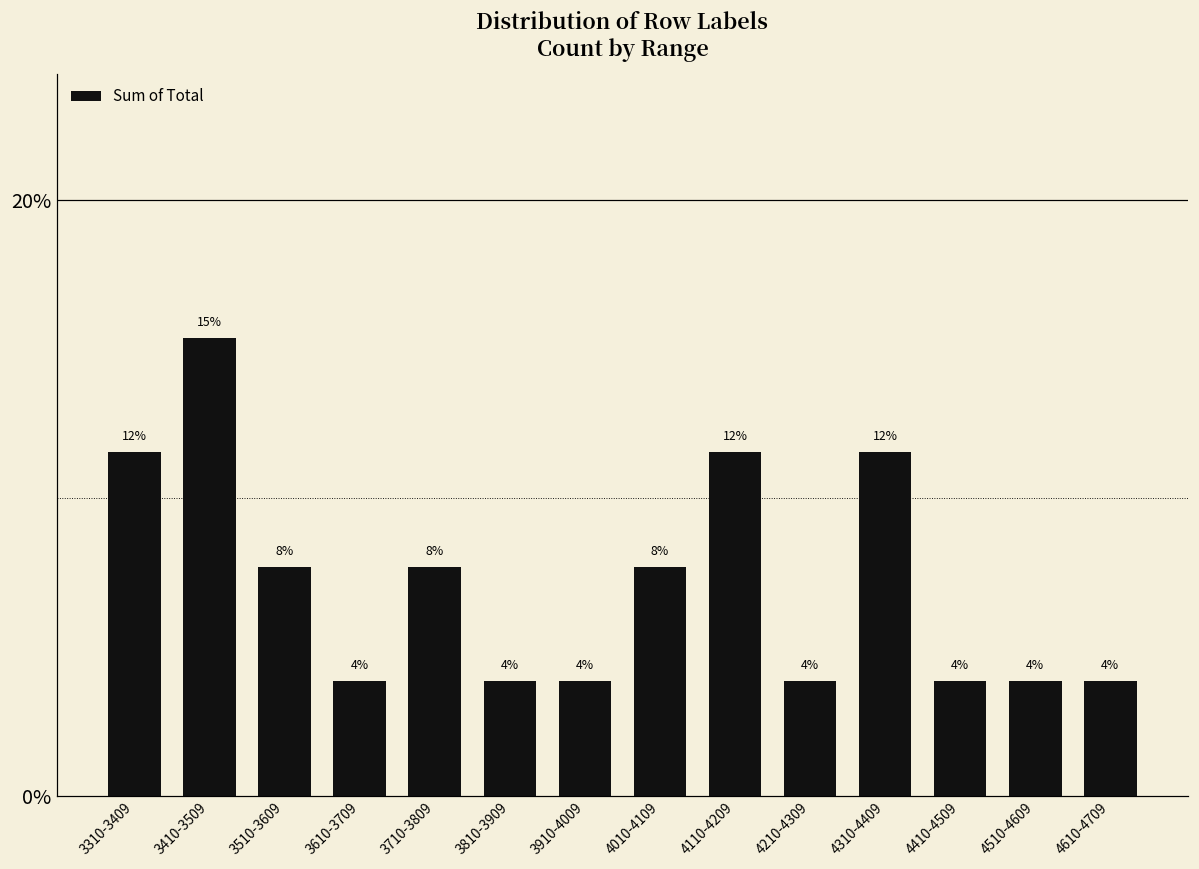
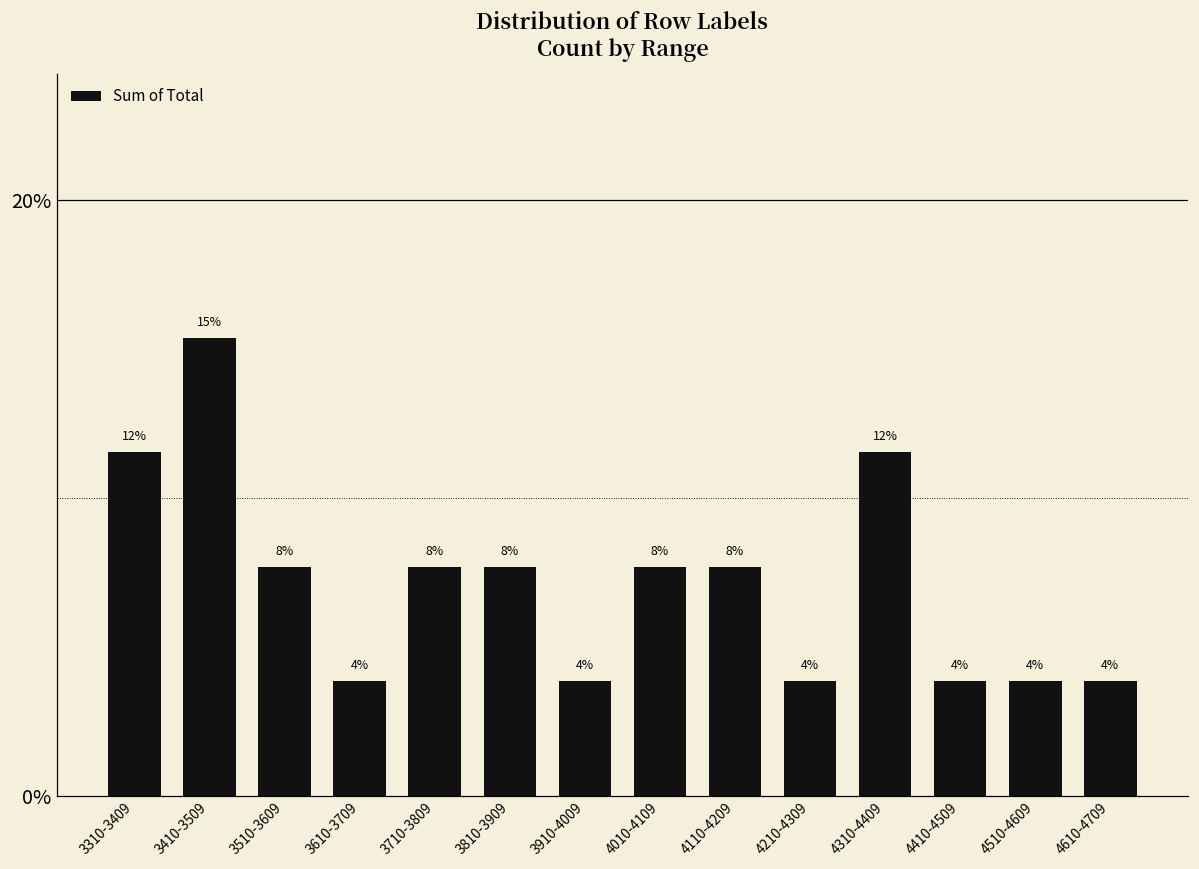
3810-3909: 4% -> 8%
4110-4209: 12% -> 8%
